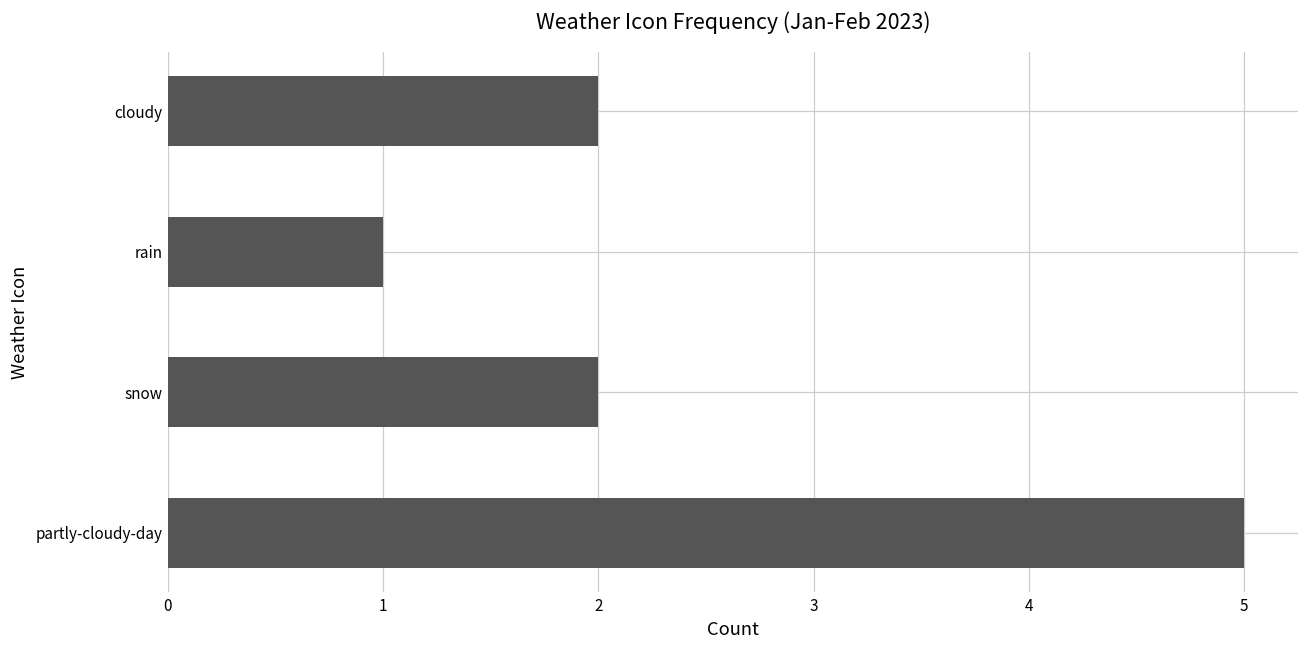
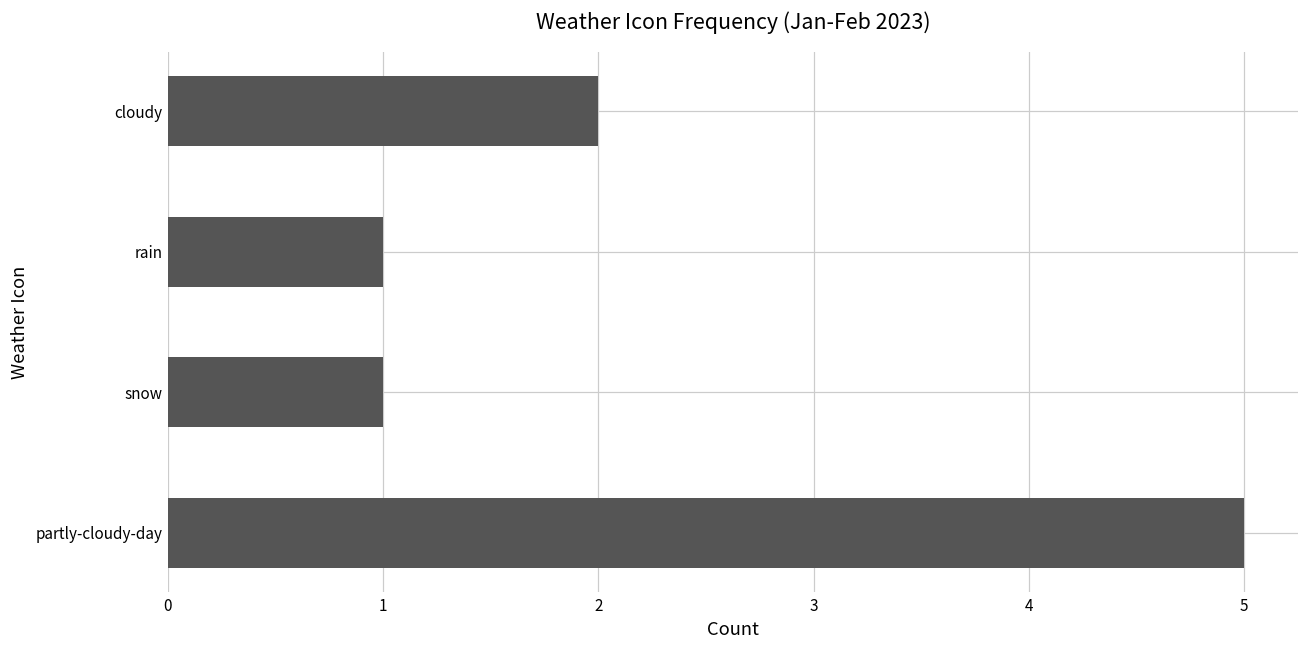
snow: 2 -> 1
